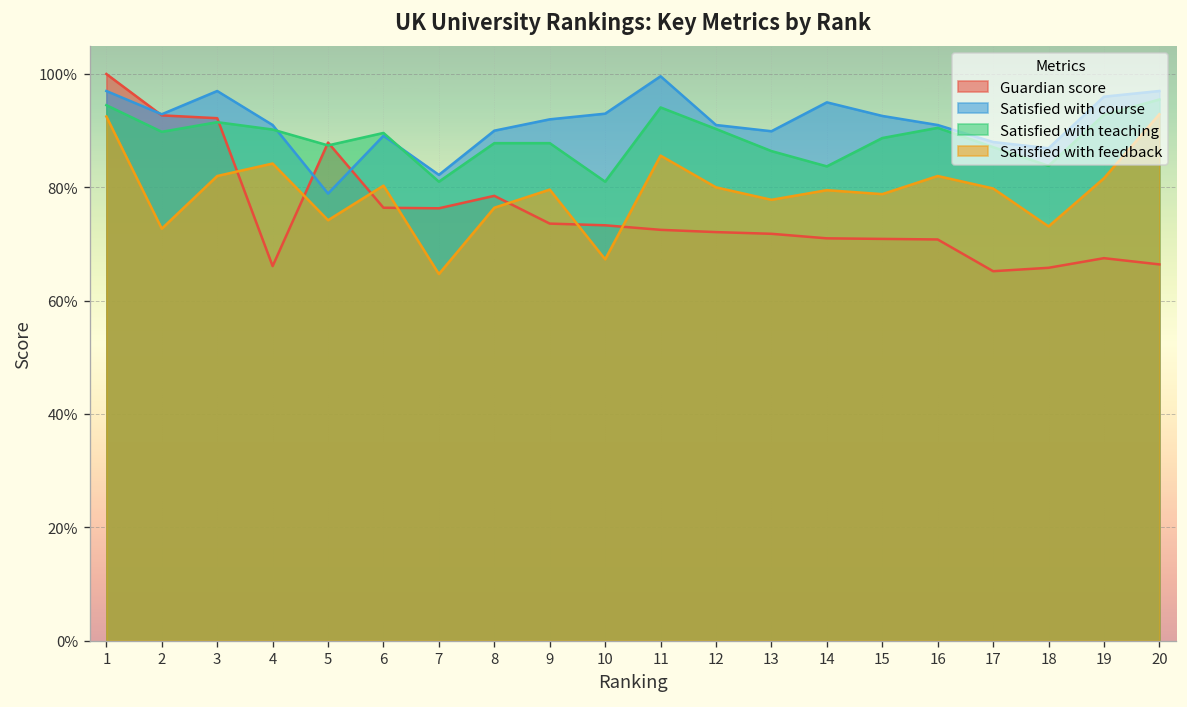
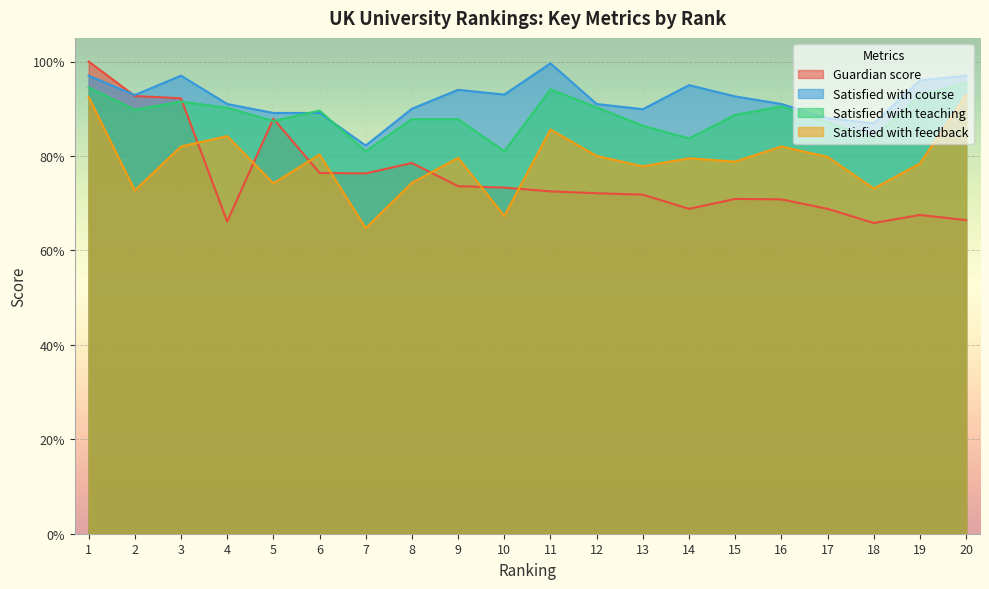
Satisfied with course, 5: 79% -> 89%
Satisfied with feedback, 8: 76% -> 74%
Satisfied with course, 9: 92% -> 94%
Guardian score, 14: 71% -> 69%
Guardian score, 17: 65% -> 69%
Satisfied with feedback, 19: 82% -> 78%
